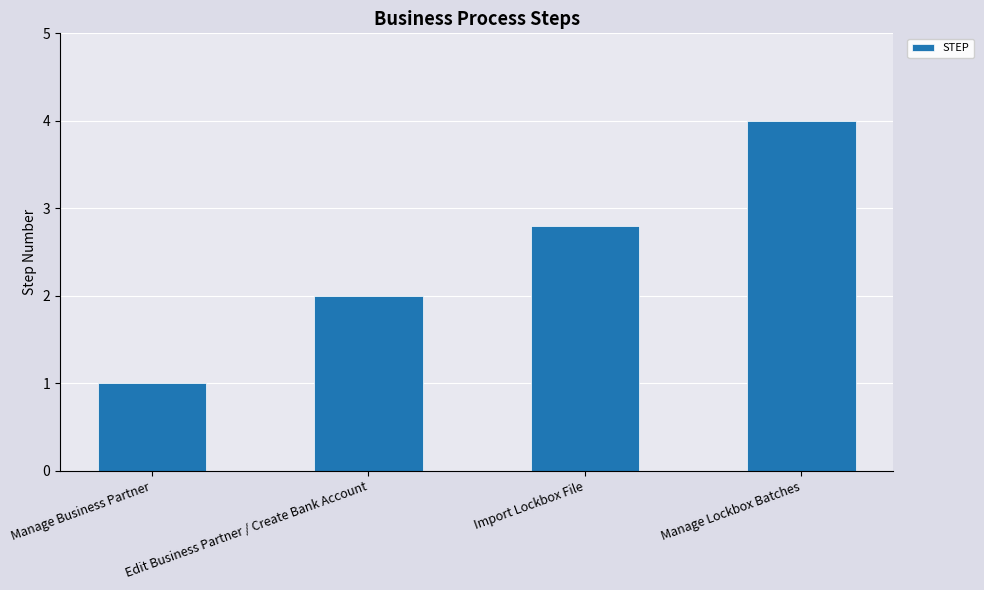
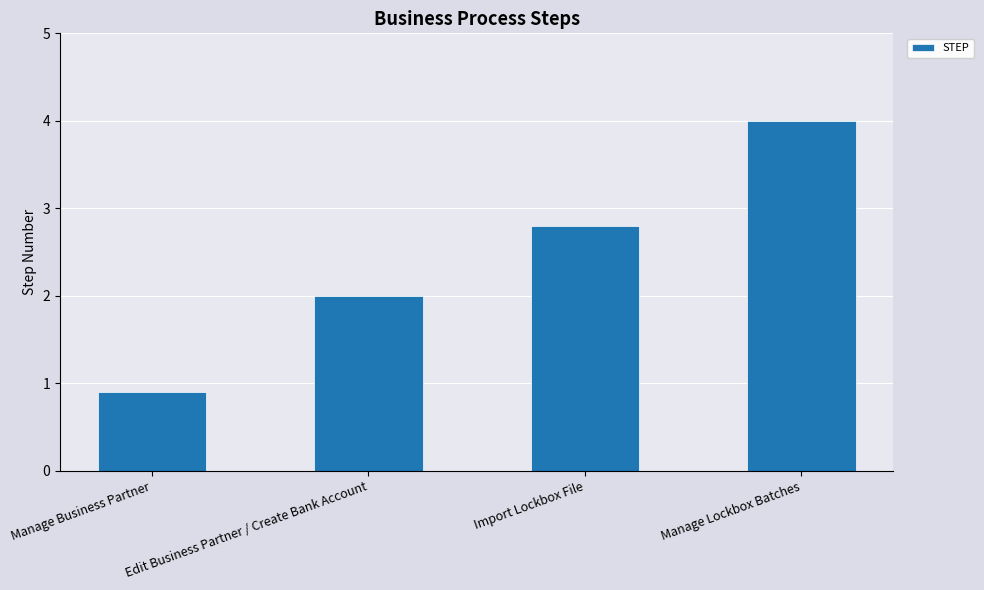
Manage Business Partner: 1.0 -> 0.9
